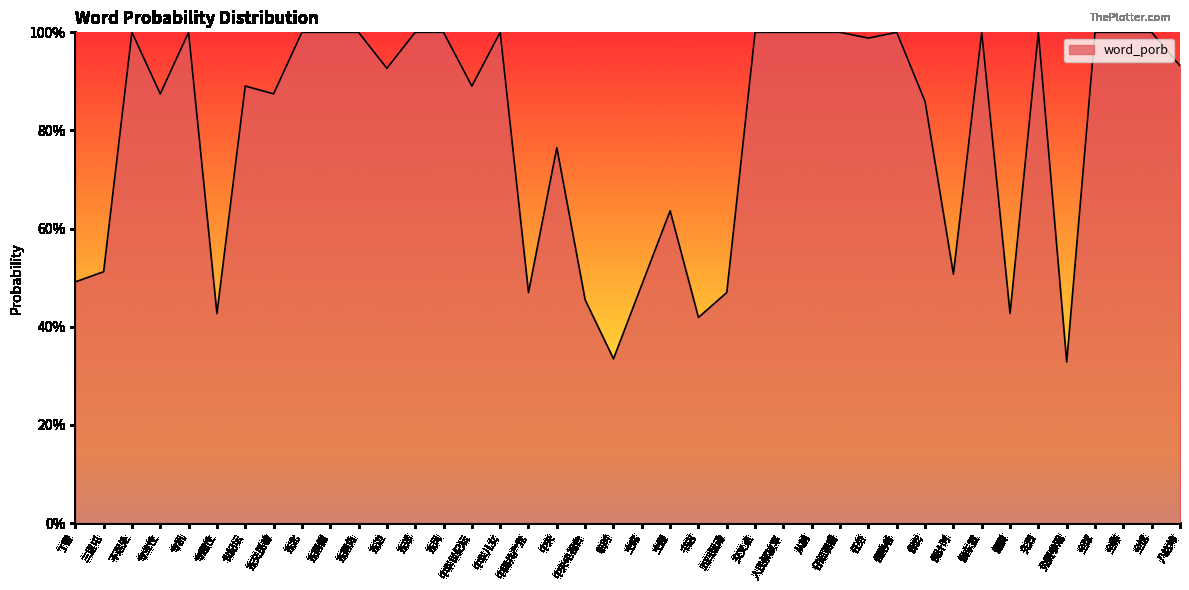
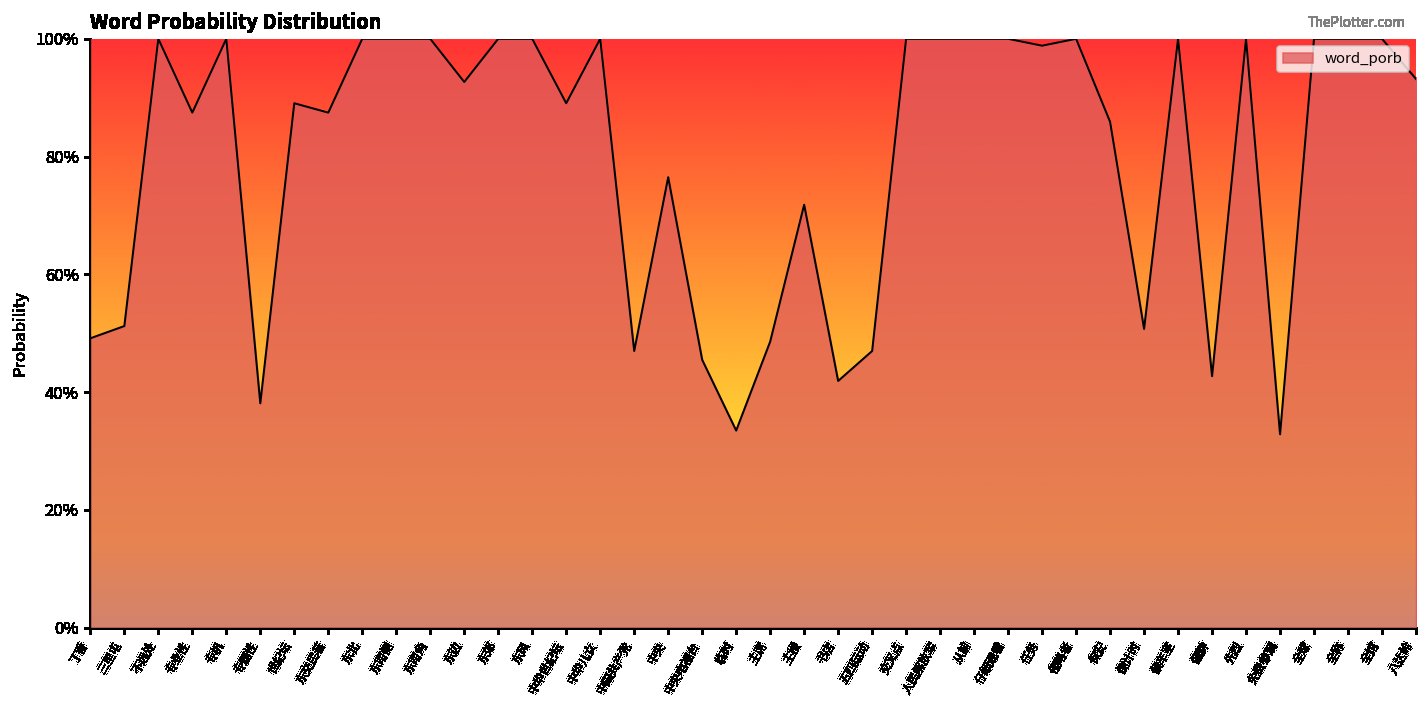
专题性: 43% -> 38%
主楼: 64% -> 72%
